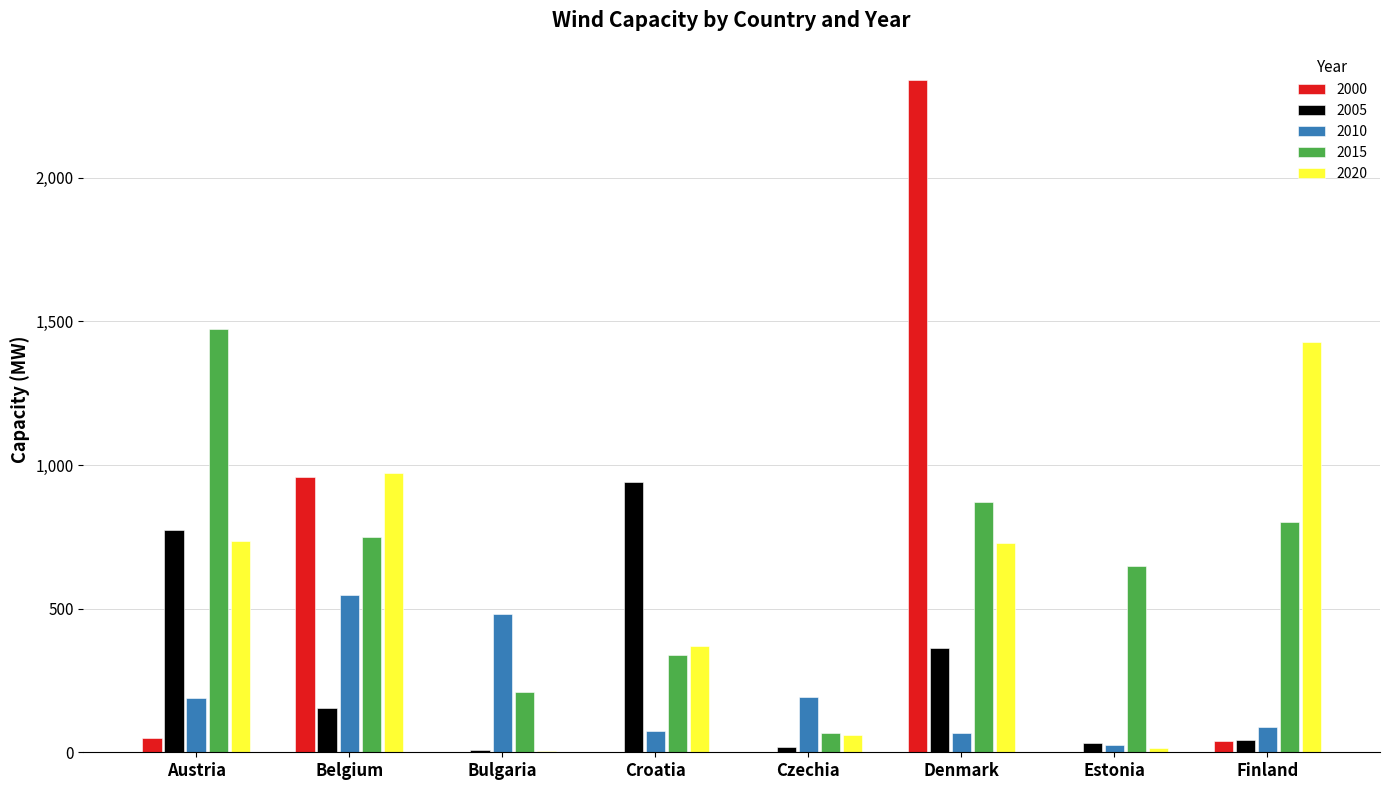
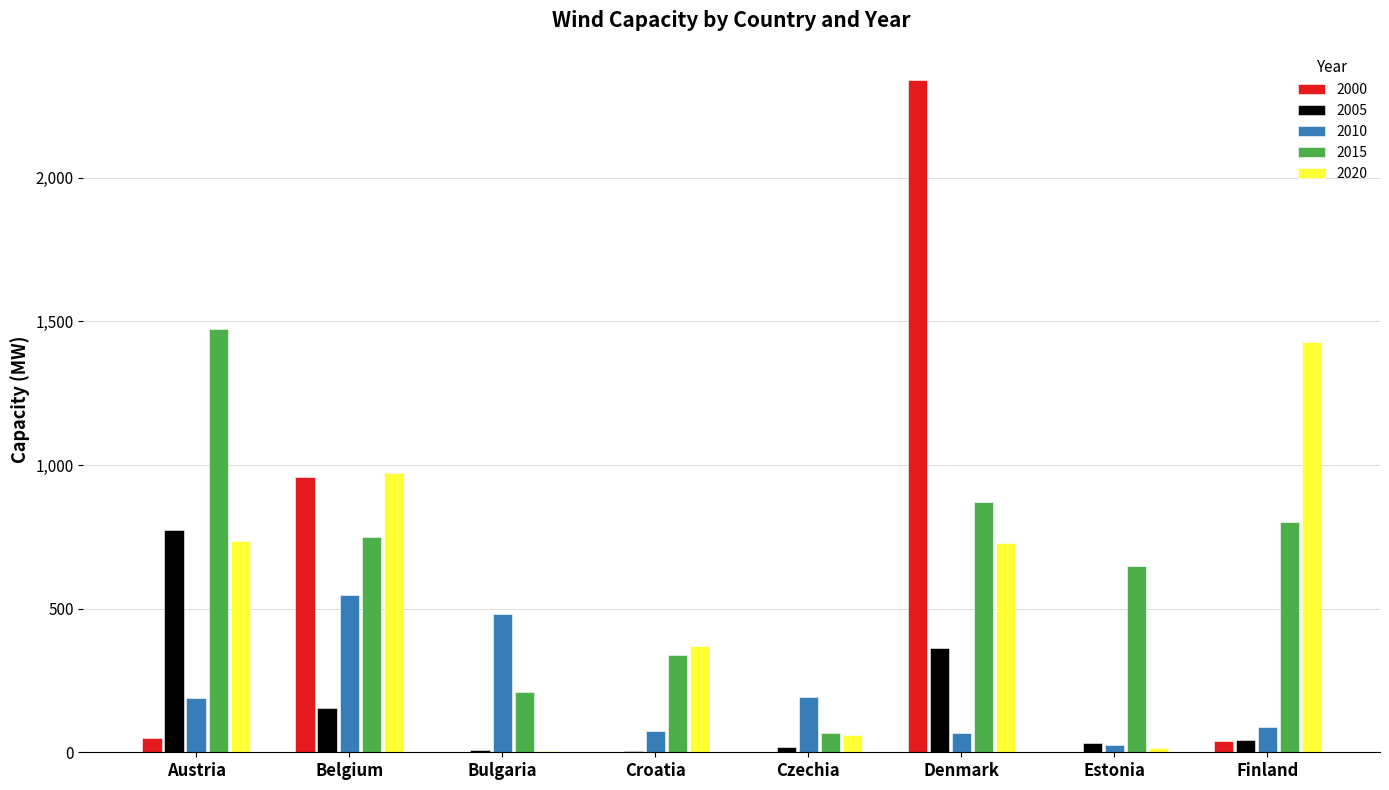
2005, Croatia: 940 -> 10
